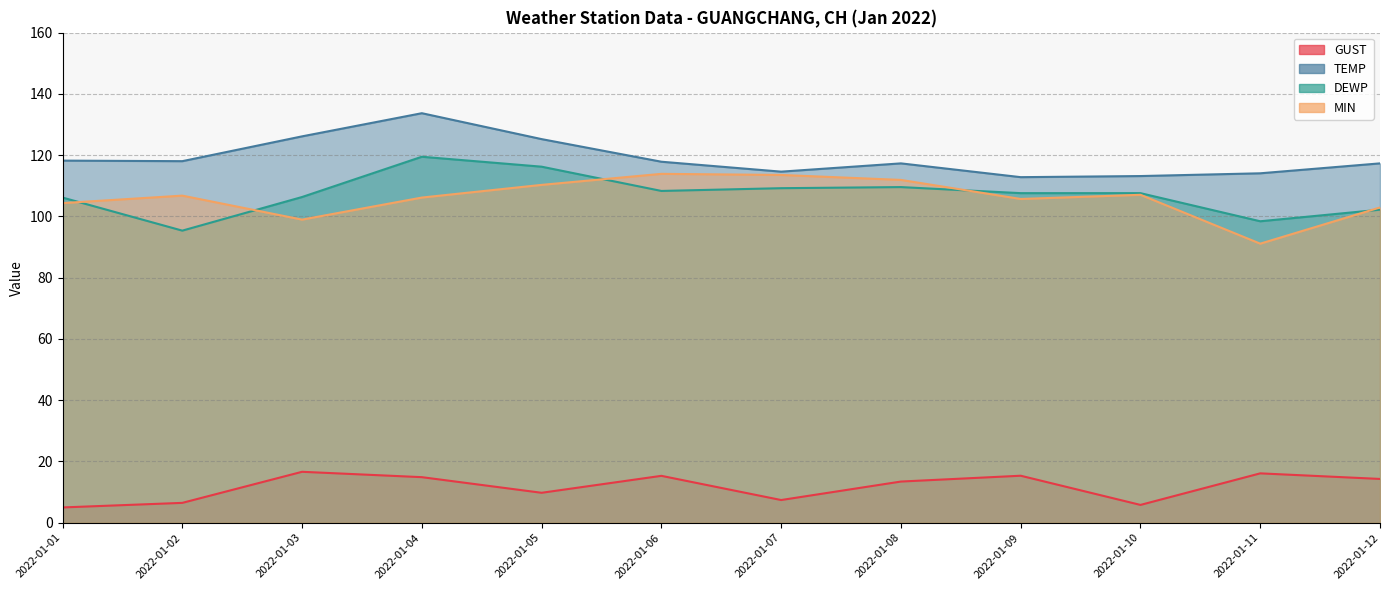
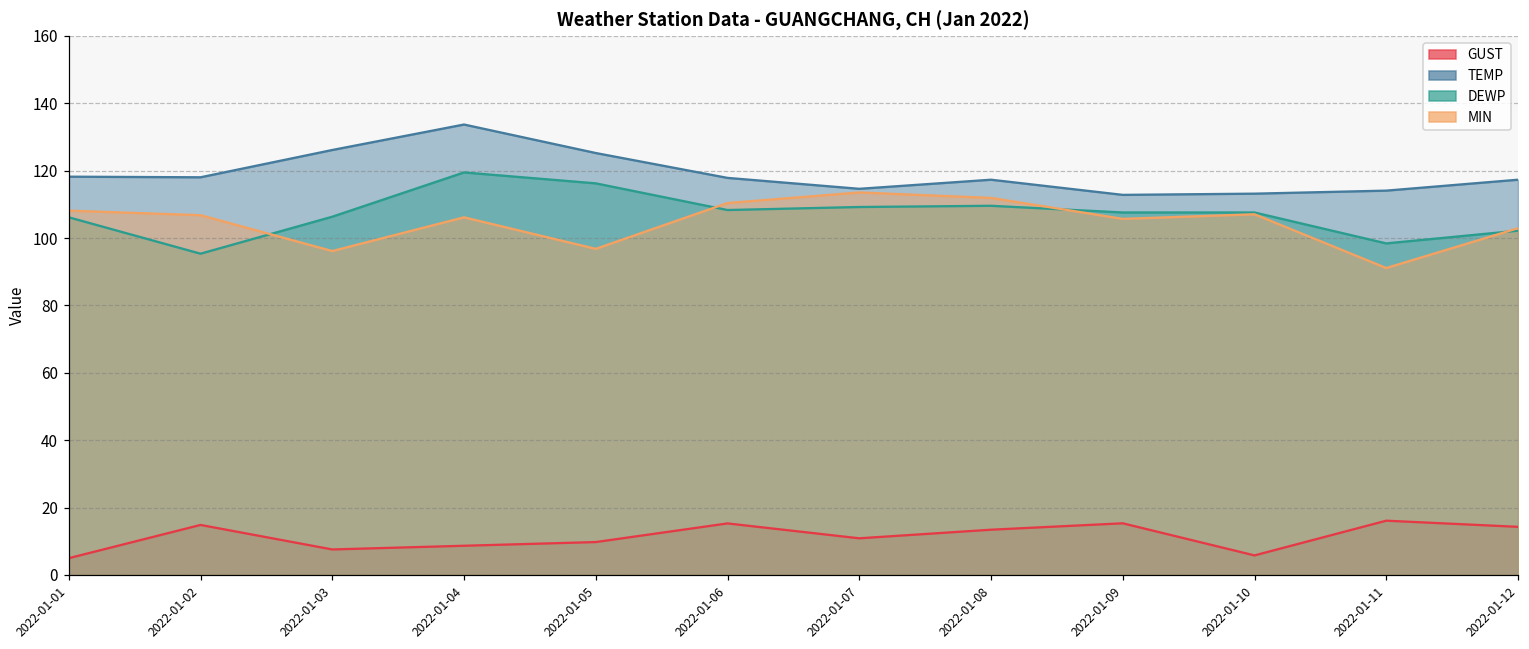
MIN, 2022-01-01: 104 -> 108
GUST, 2022-01-02: 6 -> 15
GUST, 2022-01-03: 17 -> 8
MIN, 2022-01-03: 99 -> 96
GUST, 2022-01-04: 15 -> 9
MIN, 2022-01-05: 110 -> 97
MIN, 2022-01-06: 114 -> 110
GUST, 2022-01-07: 7 -> 11
